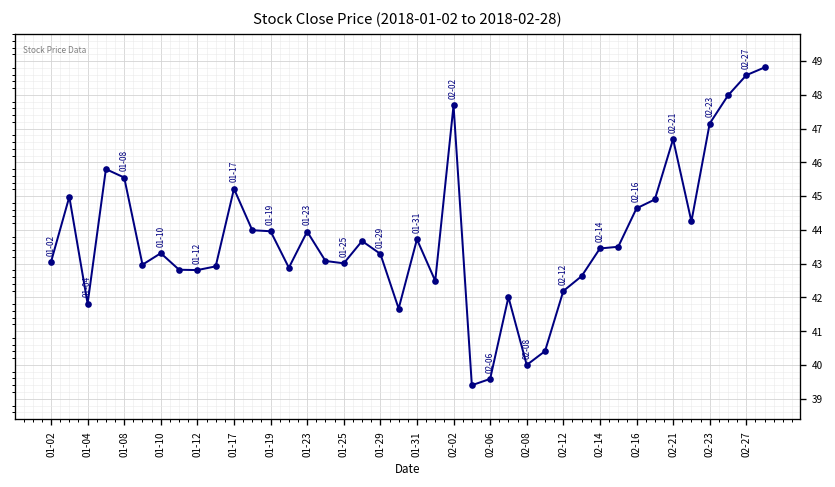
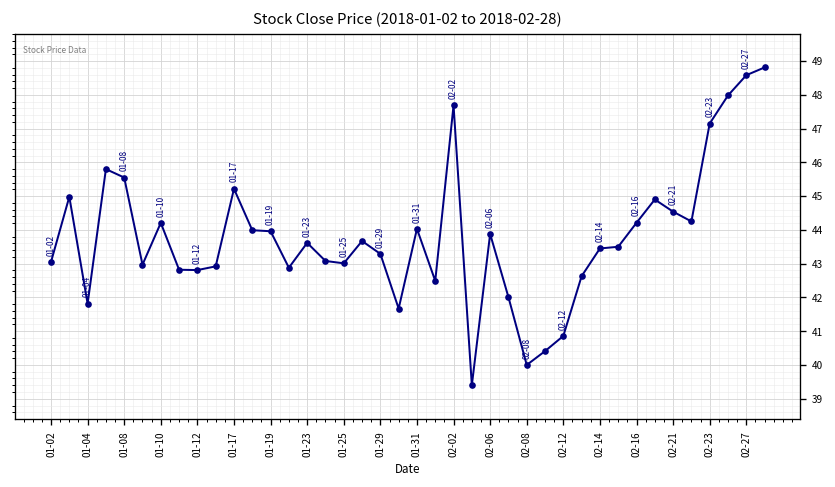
01-10: 43.3 -> 44.2
01-23: 44.0 -> 43.6
01-31: 43.7 -> 44.0
02-06: 39.6 -> 43.9
02-12: 42.2 -> 40.9
02-16: 44.6 -> 44.2
02-21: 46.7 -> 44.5
